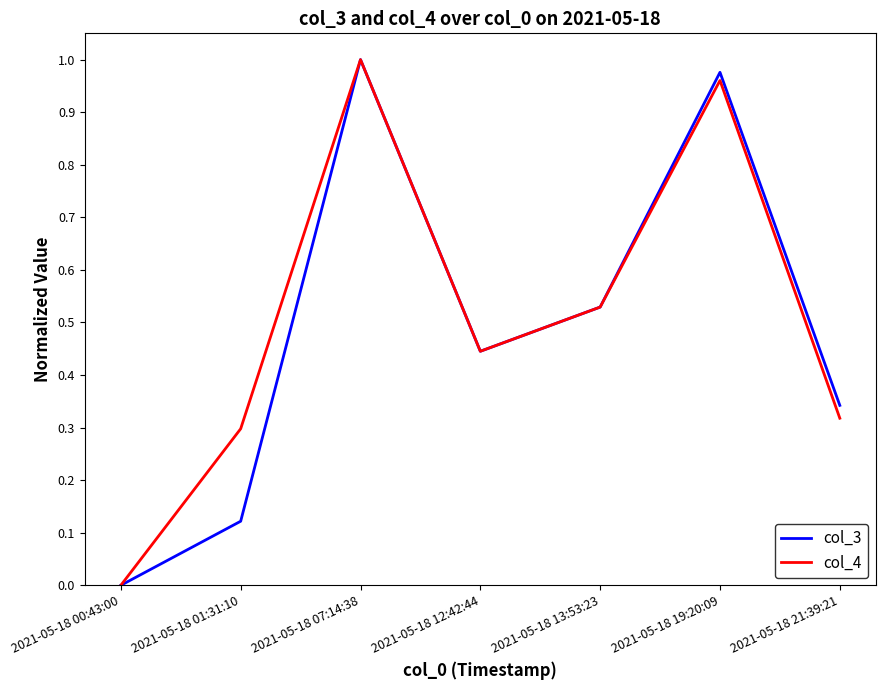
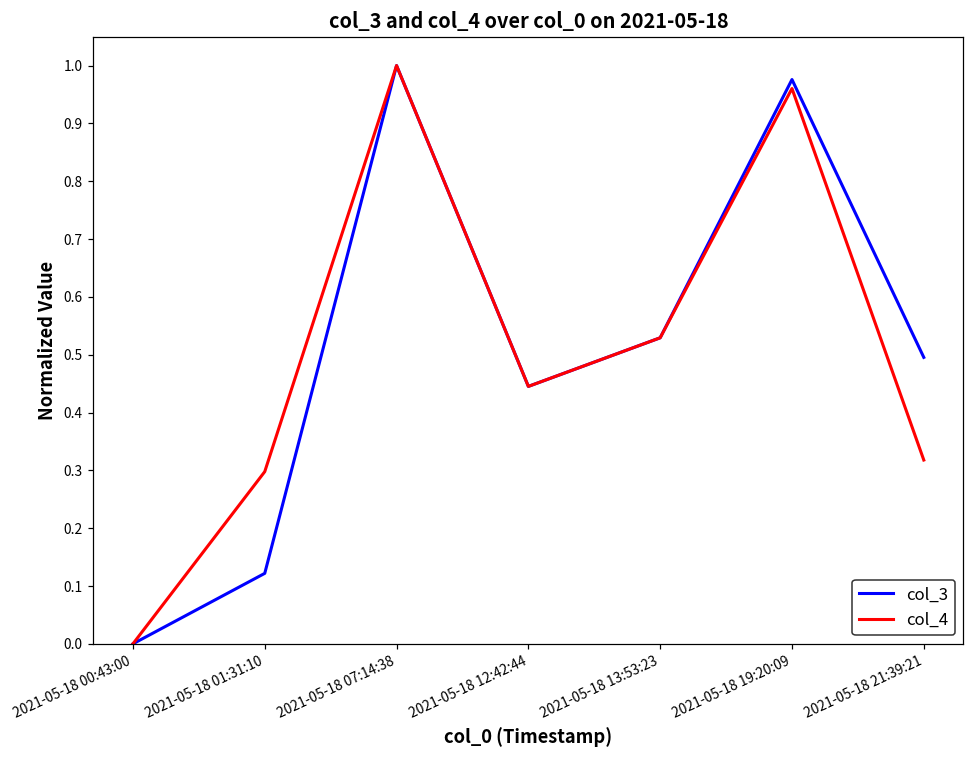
col_3, 2021-05-18 21:39:21: 0.34 -> 0.50
